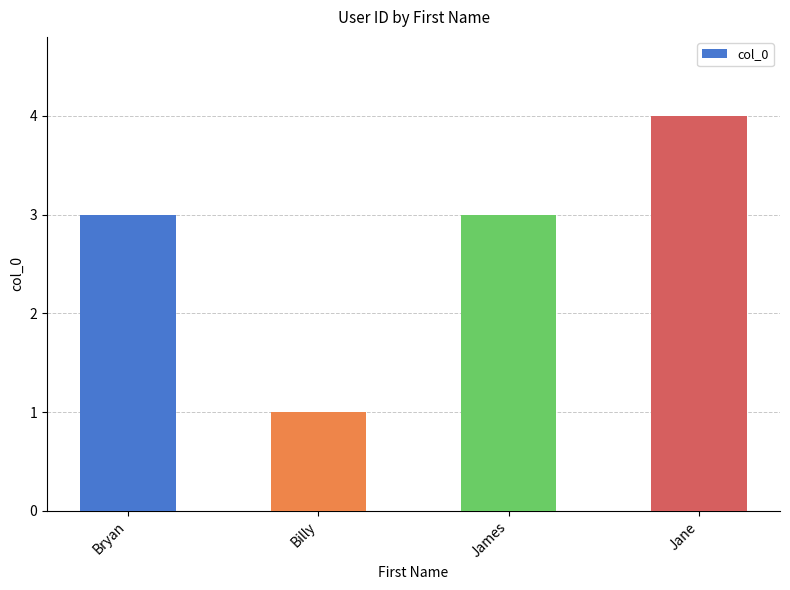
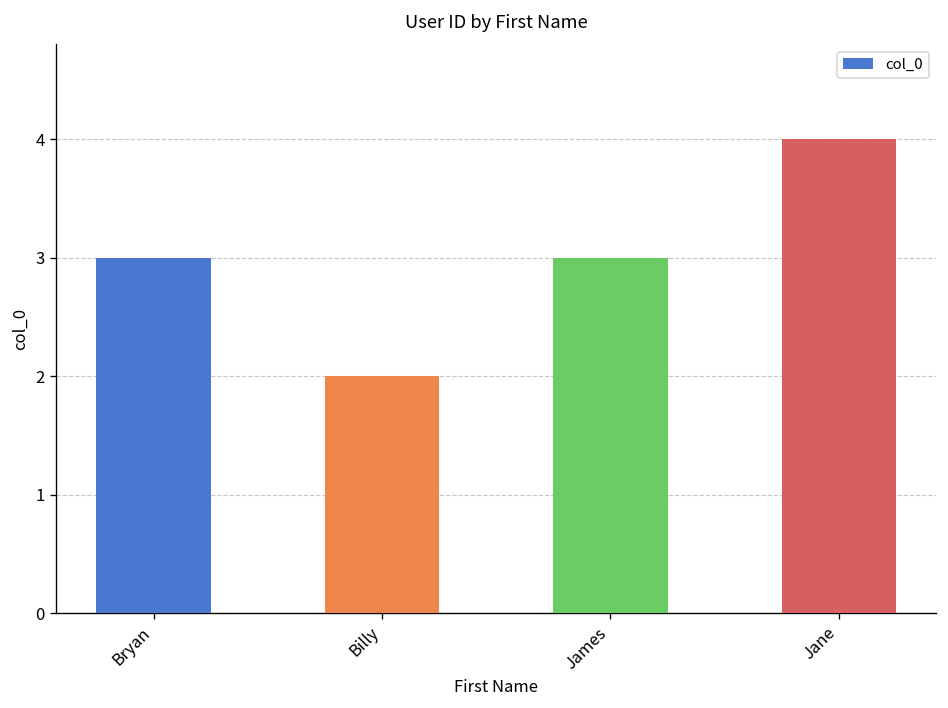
Billy: 1 -> 2
